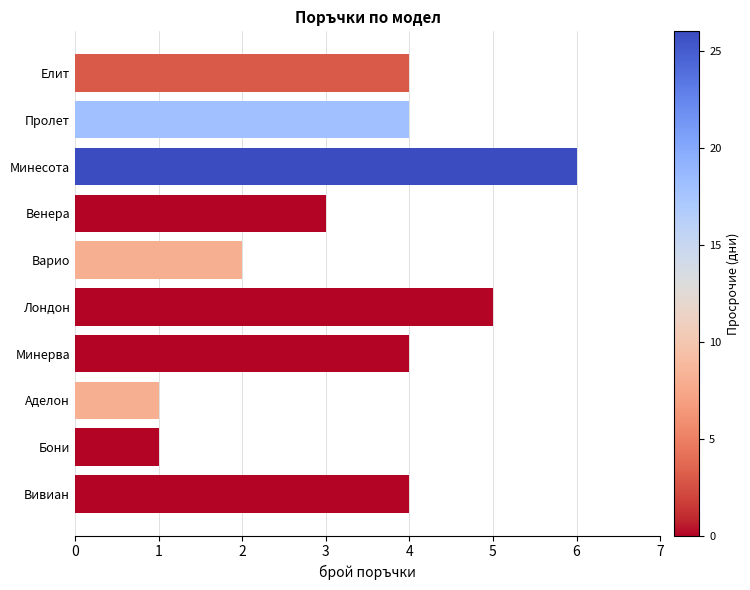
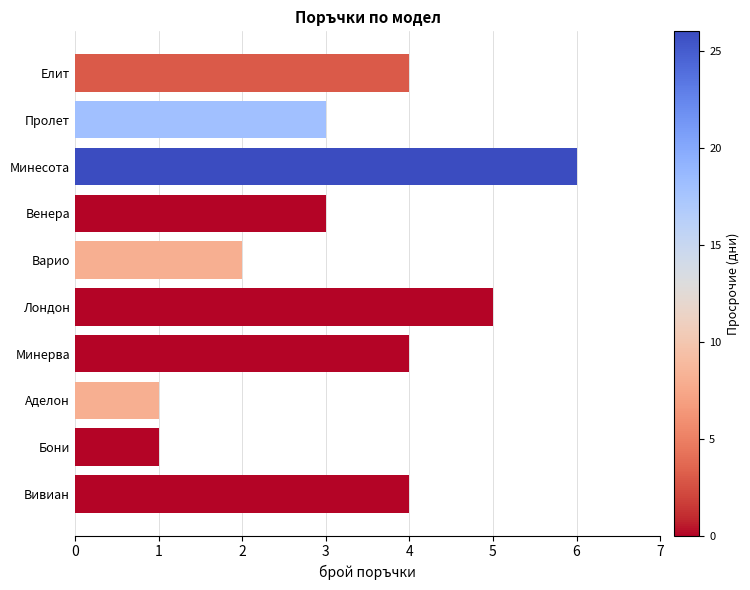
Пролет: 4 -> 3
